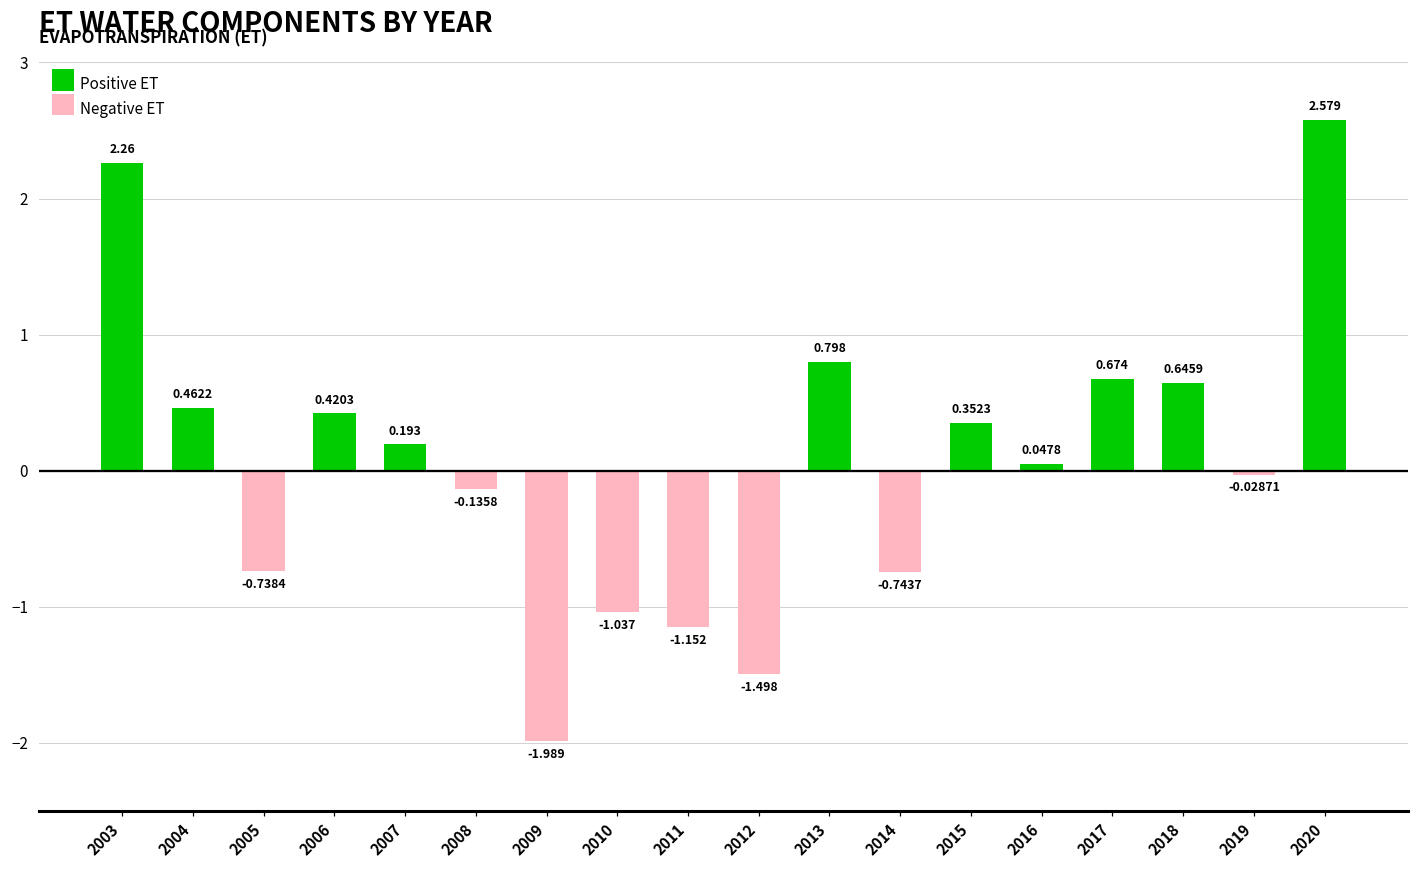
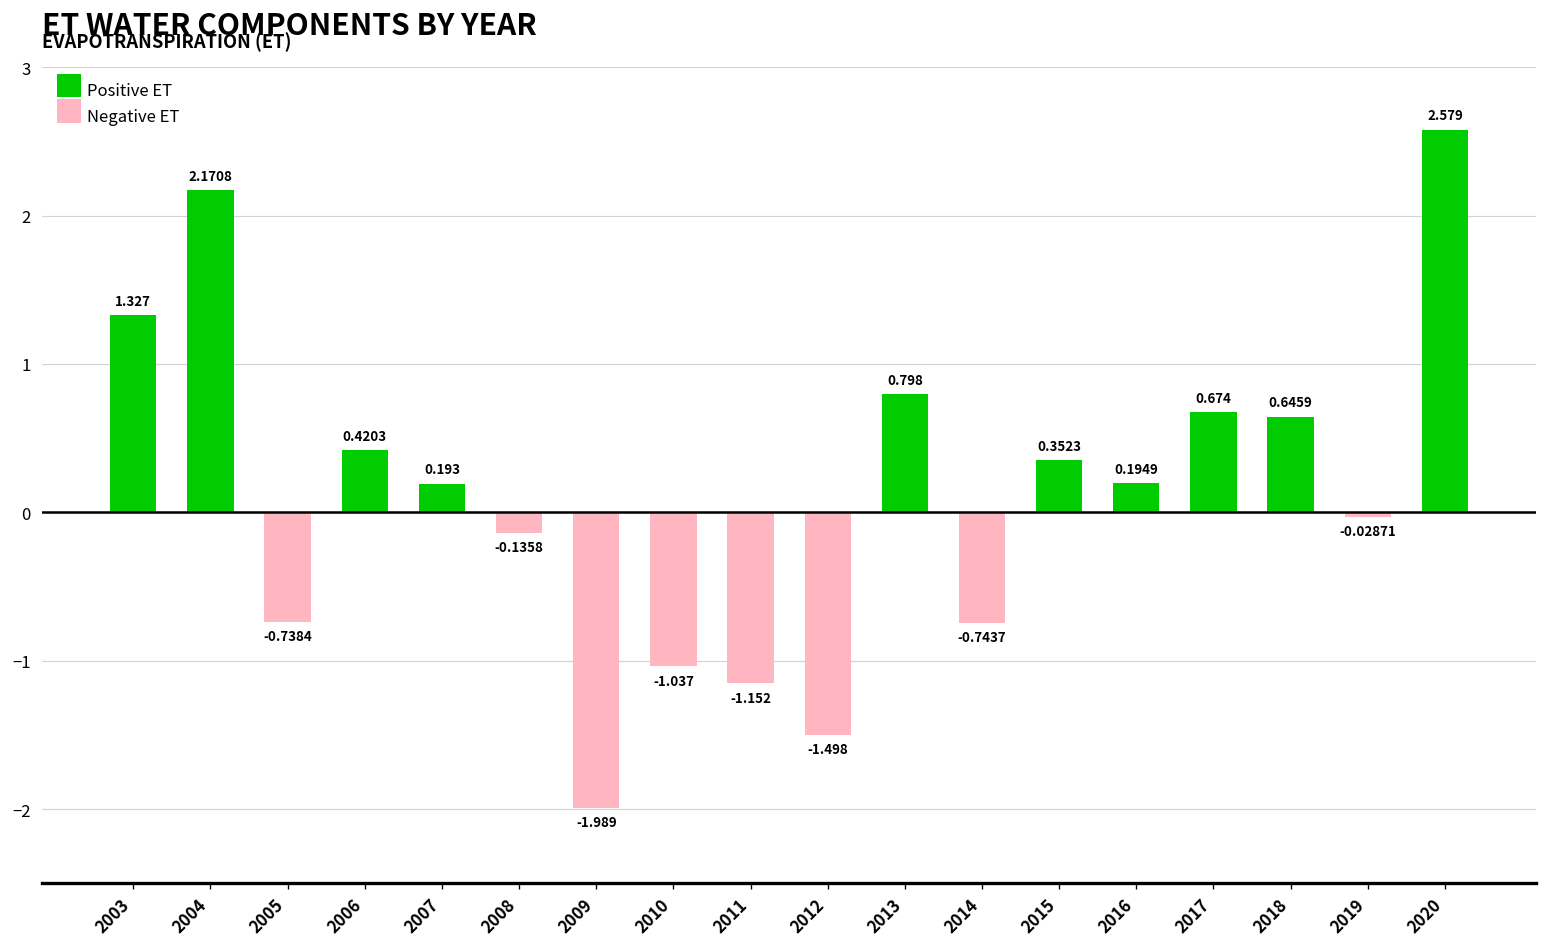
Positive ET, 2003: 2.26 -> 1.327
Positive ET, 2004: 0.4622 -> 2.1708
Positive ET, 2016: 0.0478 -> 0.1949
